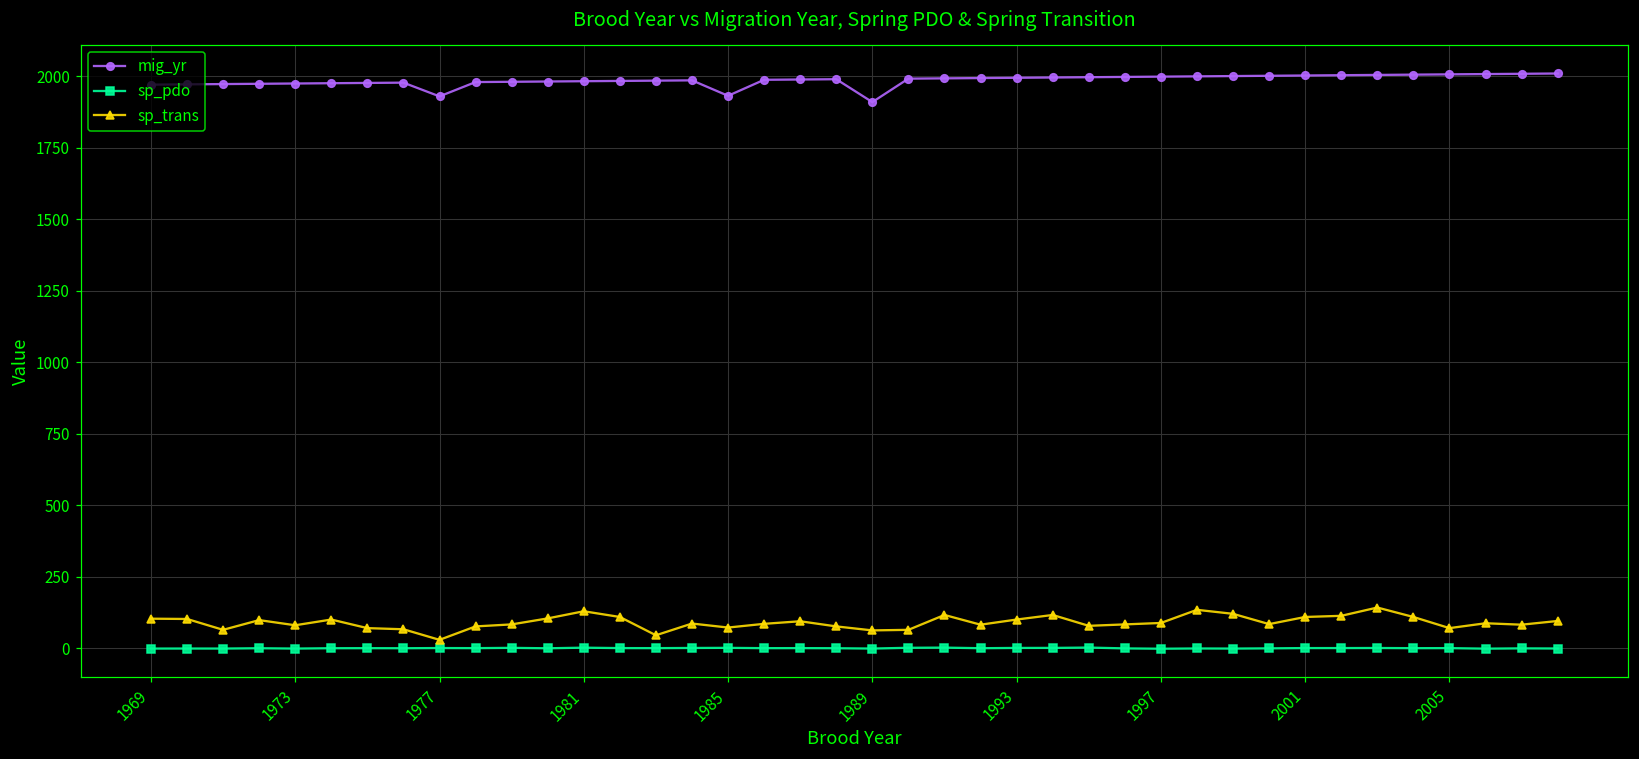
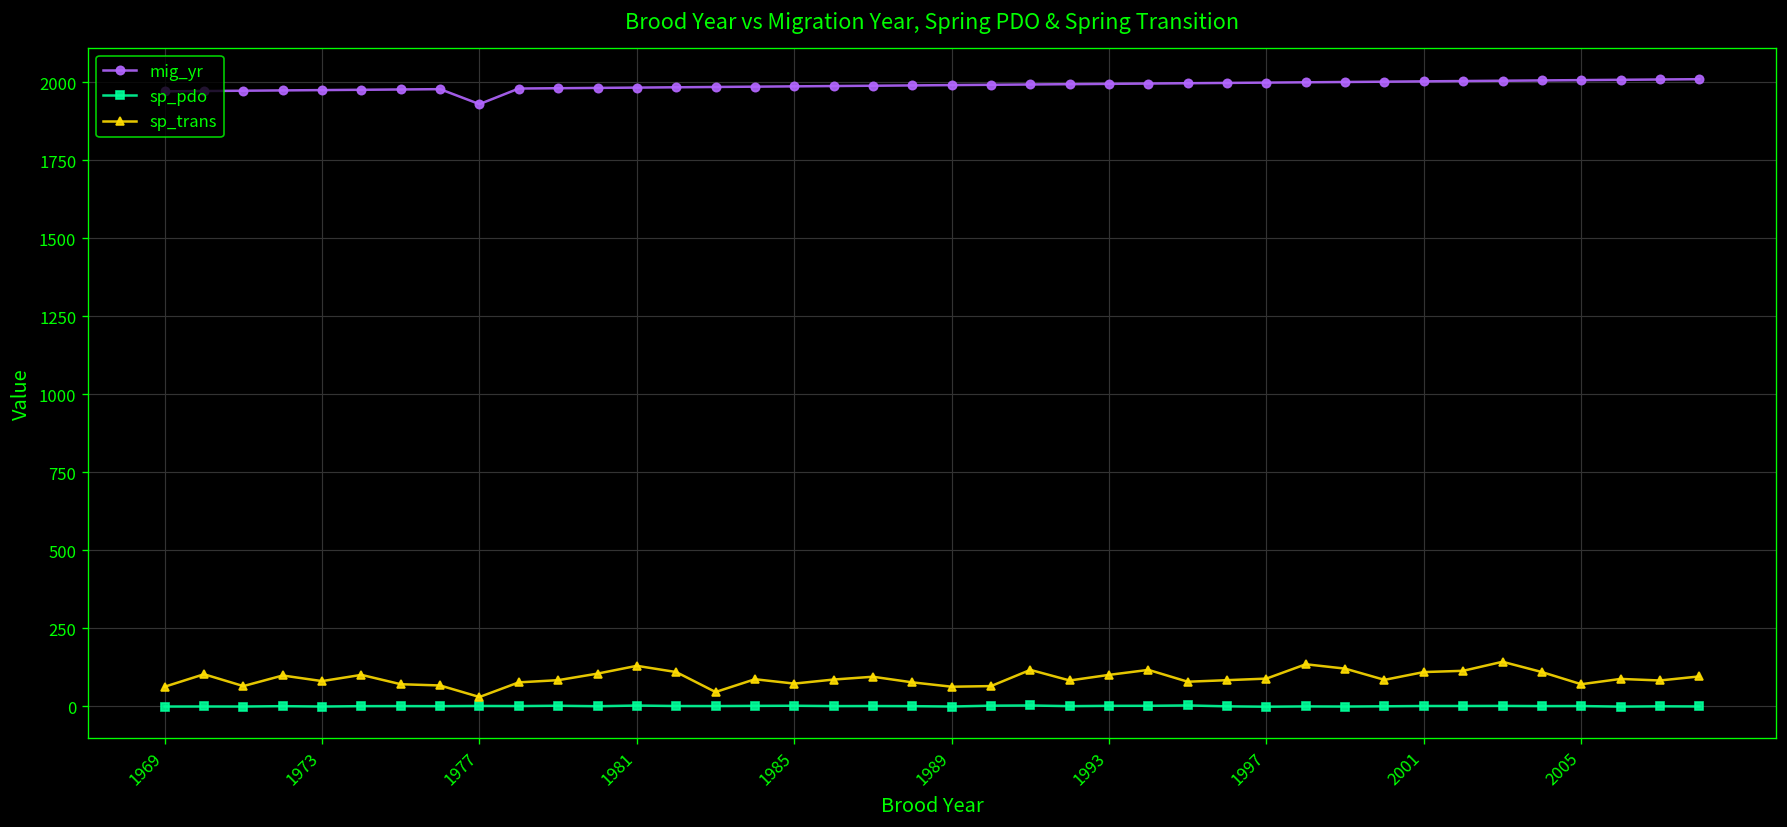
sp_trans, 1969: 100 -> 60
mig_yr, 1985: 1930 -> 1990
mig_yr, 1989: 1910 -> 1990
